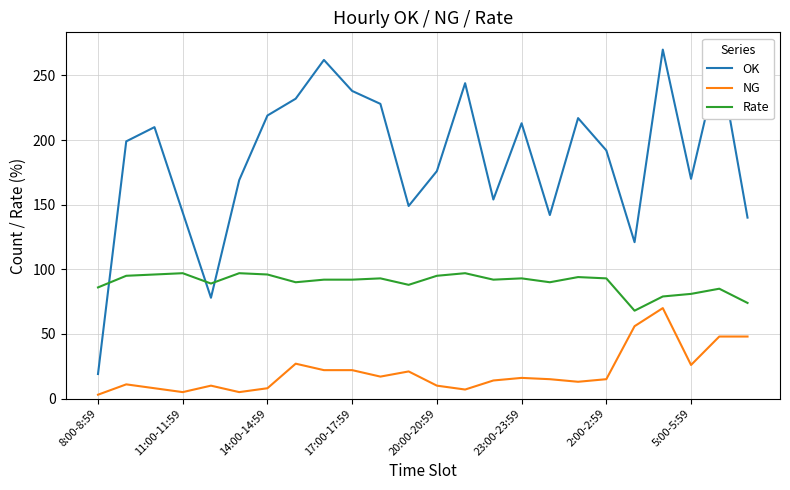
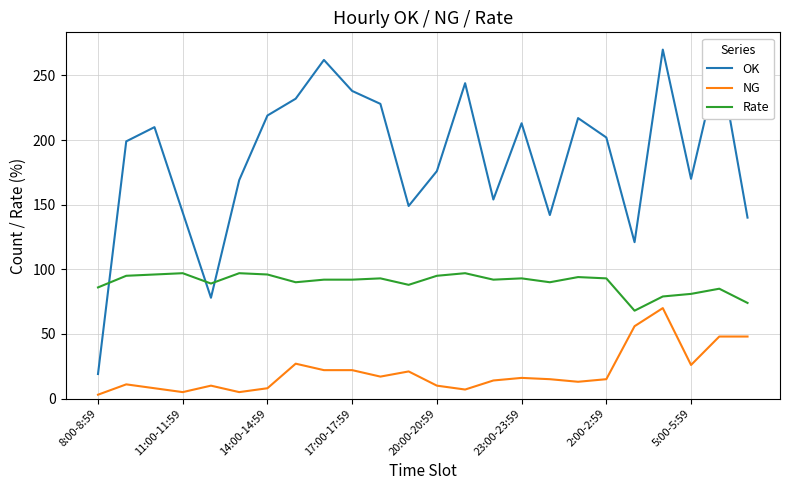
OK, 2:00-2:59: 192 -> 202
